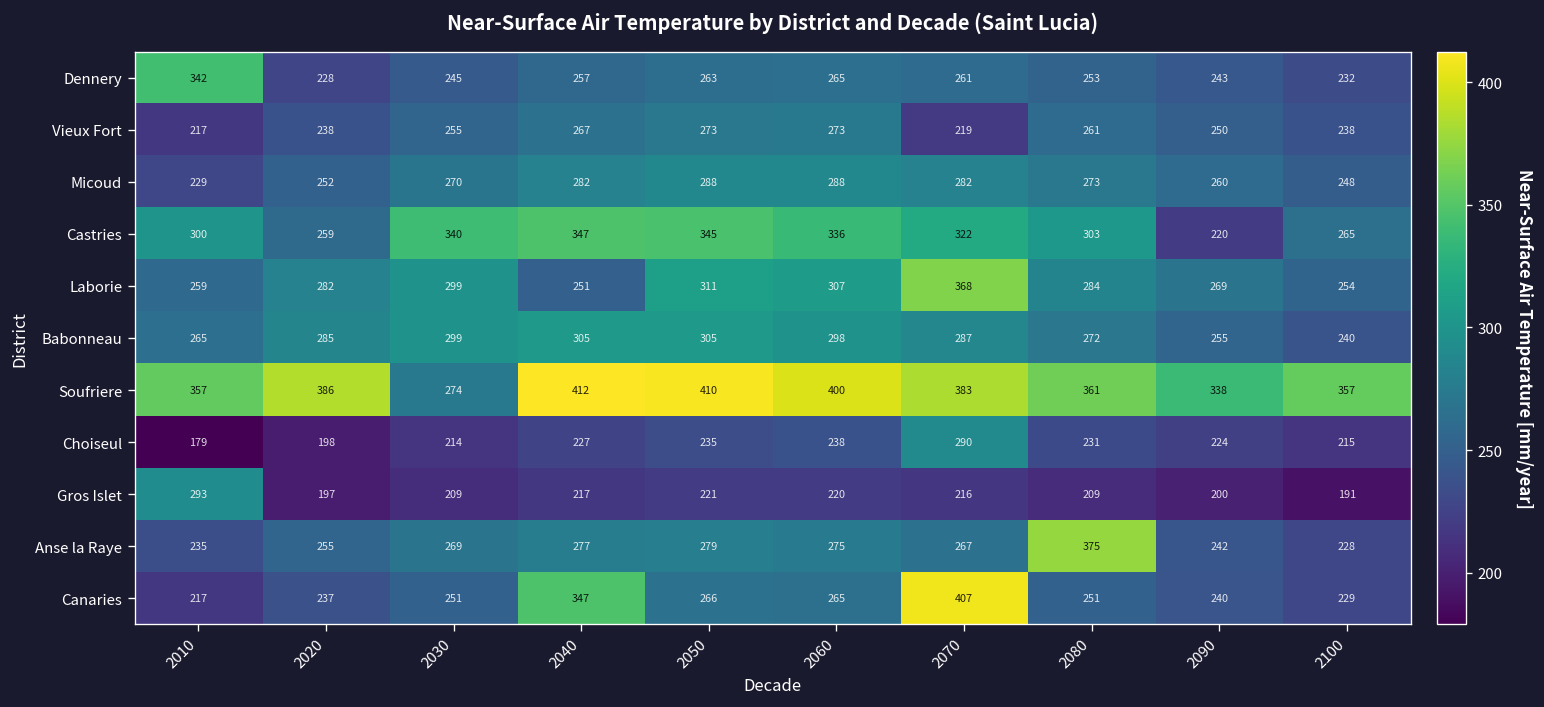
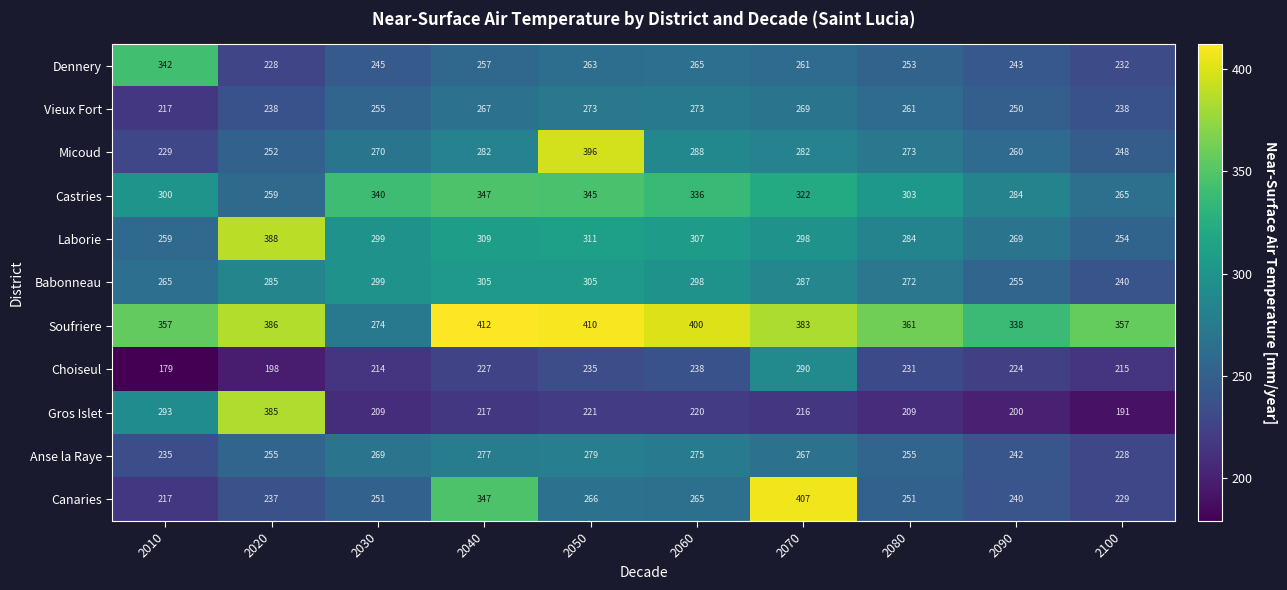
Vieux Fort, 2070: 219 -> 269
Micoud, 2050: 288 -> 396
Castries, 2090: 220 -> 284
Laborie, 2020: 282 -> 388
Laborie, 2040: 251 -> 309
Laborie, 2070: 368 -> 298
Gros Islet, 2020: 197 -> 385
Anse la Raye, 2080: 375 -> 255
